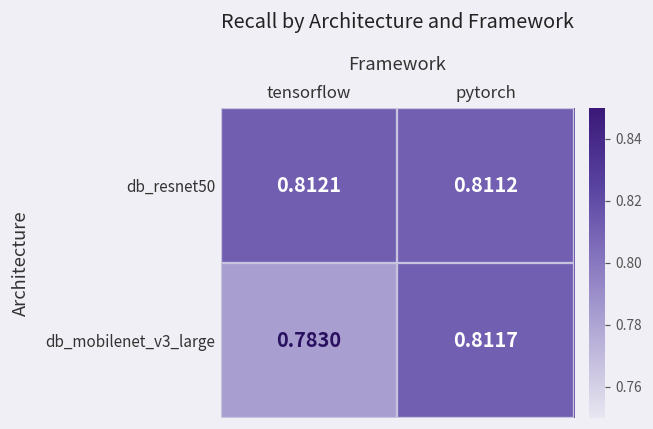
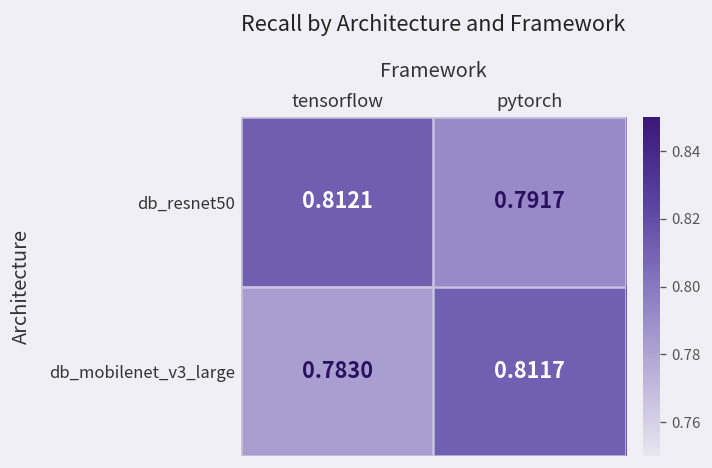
db_resnet50, pytorch: 0.8112 -> 0.7917
